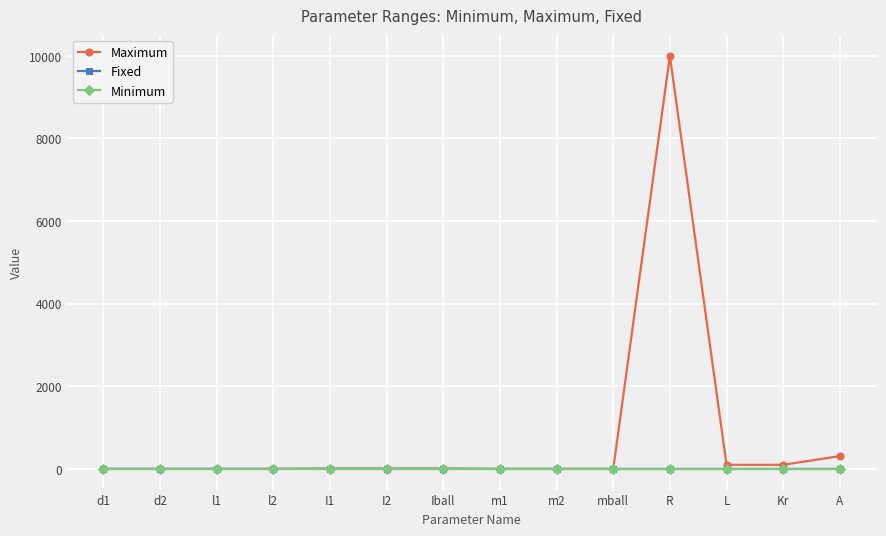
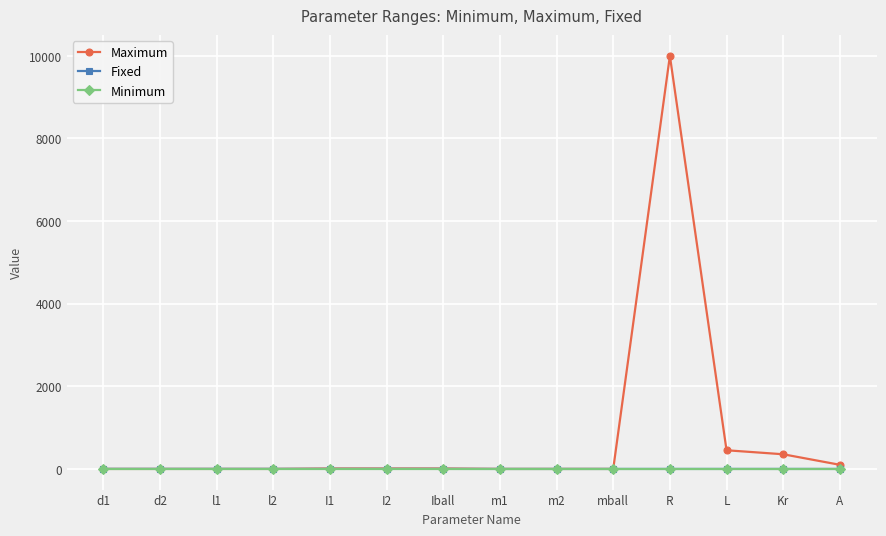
Maximum, L: 100 -> 500
Maximum, Kr: 100 -> 400
Maximum, A: 300 -> 100
